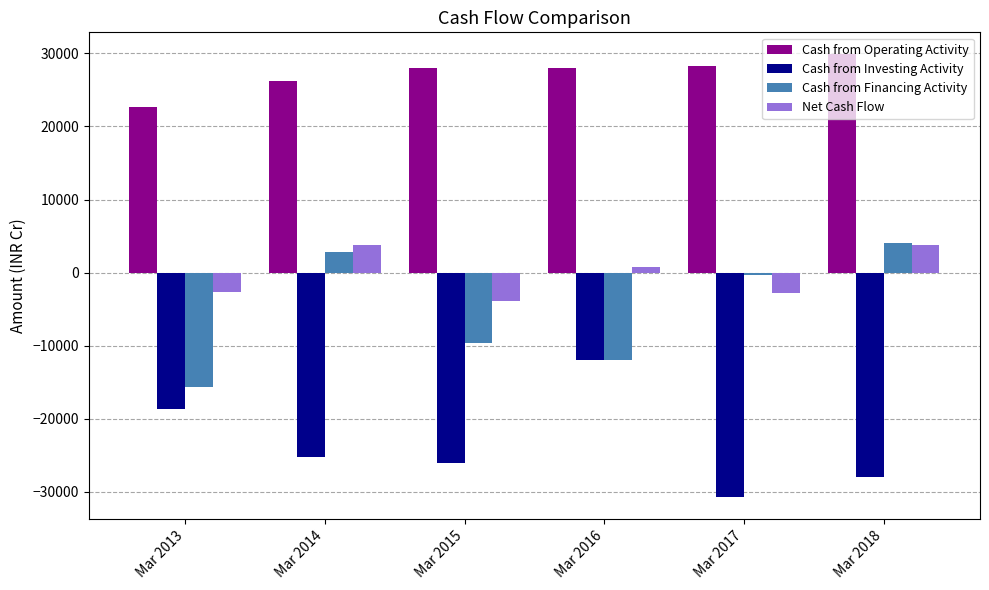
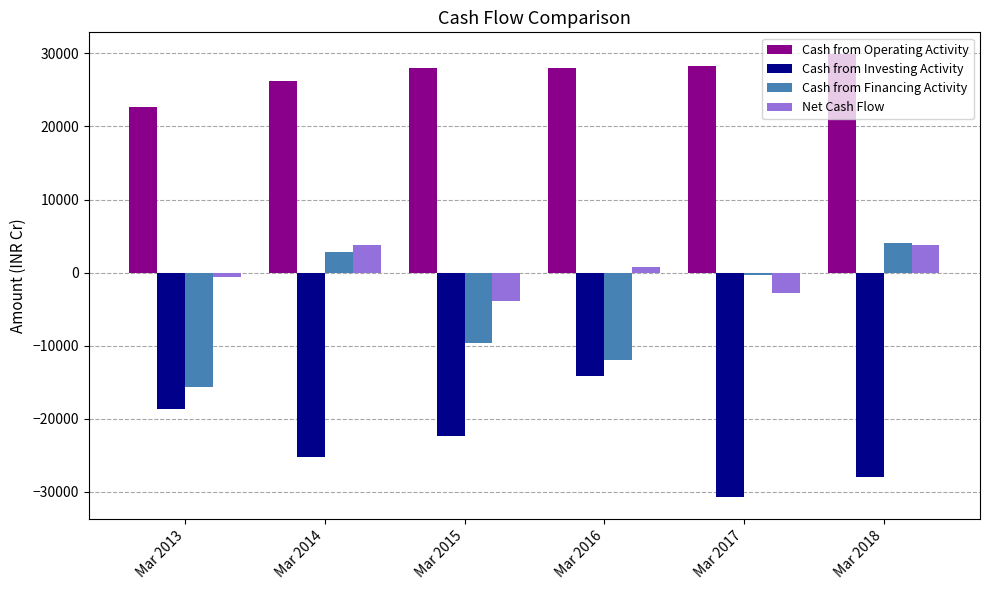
Net Cash Flow, Mar 2013: -3000 -> -1000
Cash from Investing Activity, Mar 2015: -26000 -> -22000
Cash from Investing Activity, Mar 2016: -12000 -> -14000
